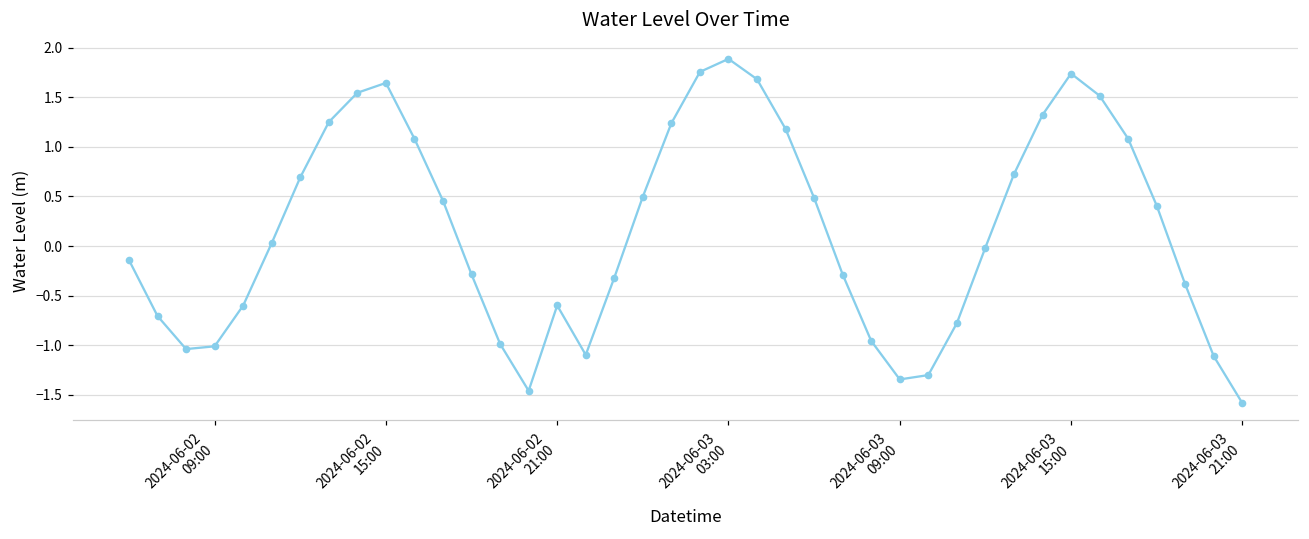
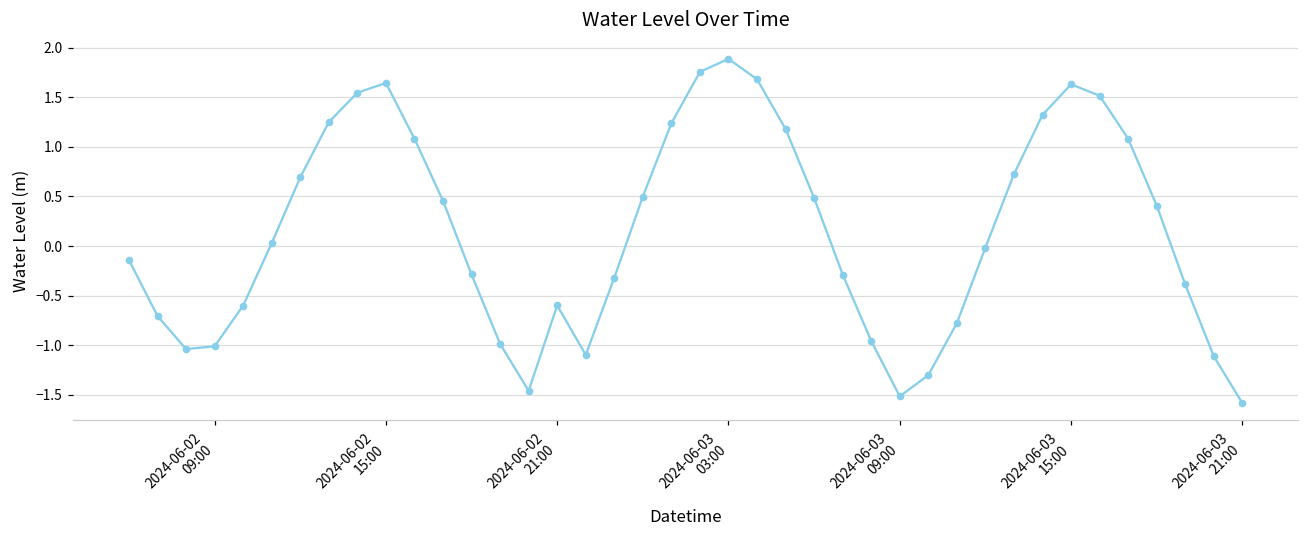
2024-06-03 09:00: -1.3 -> -1.5
2024-06-03 15:00: 1.7 -> 1.6
